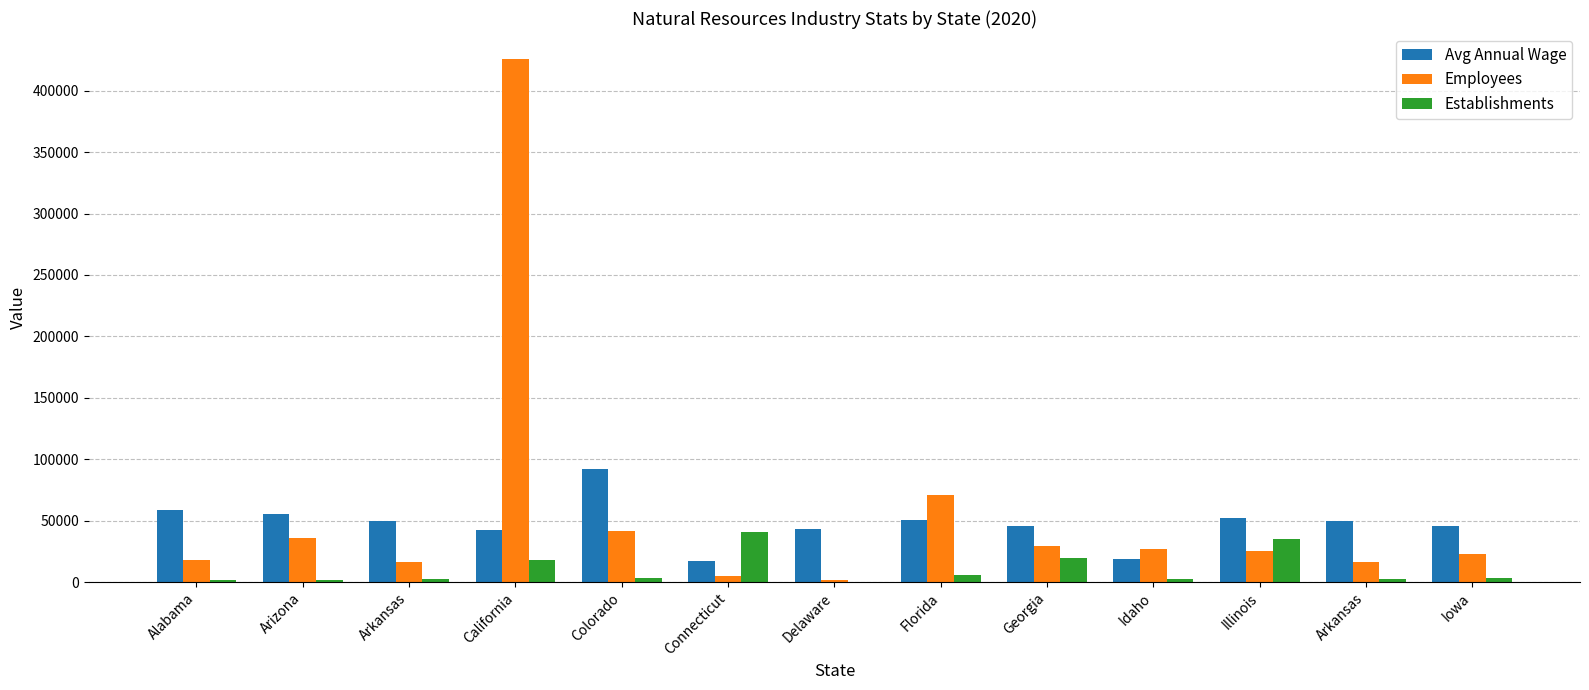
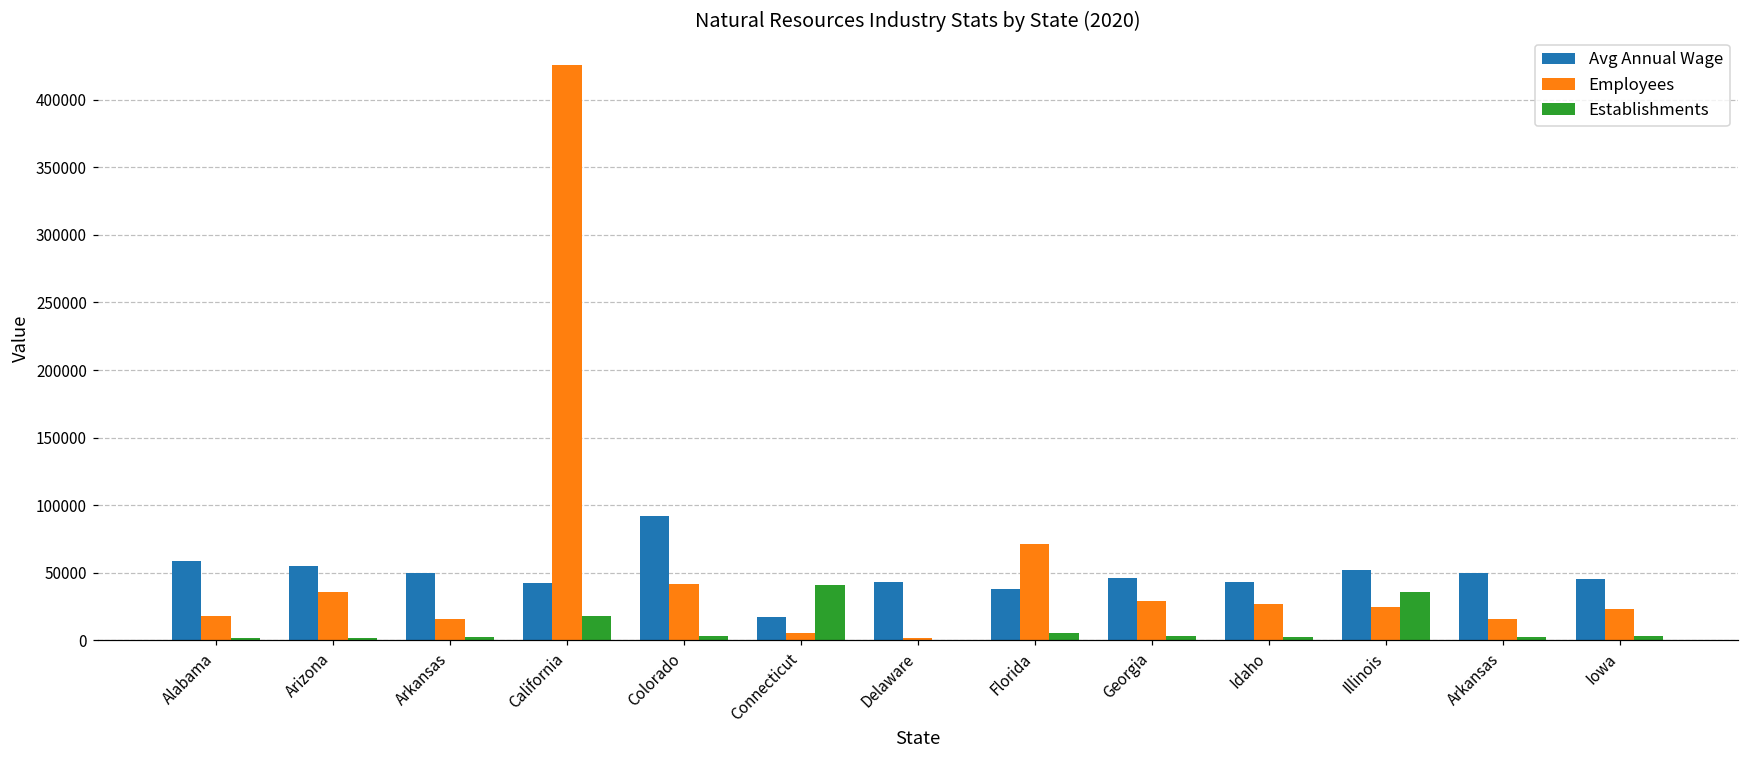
Avg Annual Wage, Florida: 51000 -> 38000
Establishments, Georgia: 19000 -> 3000
Avg Annual Wage, Idaho: 19000 -> 43000
